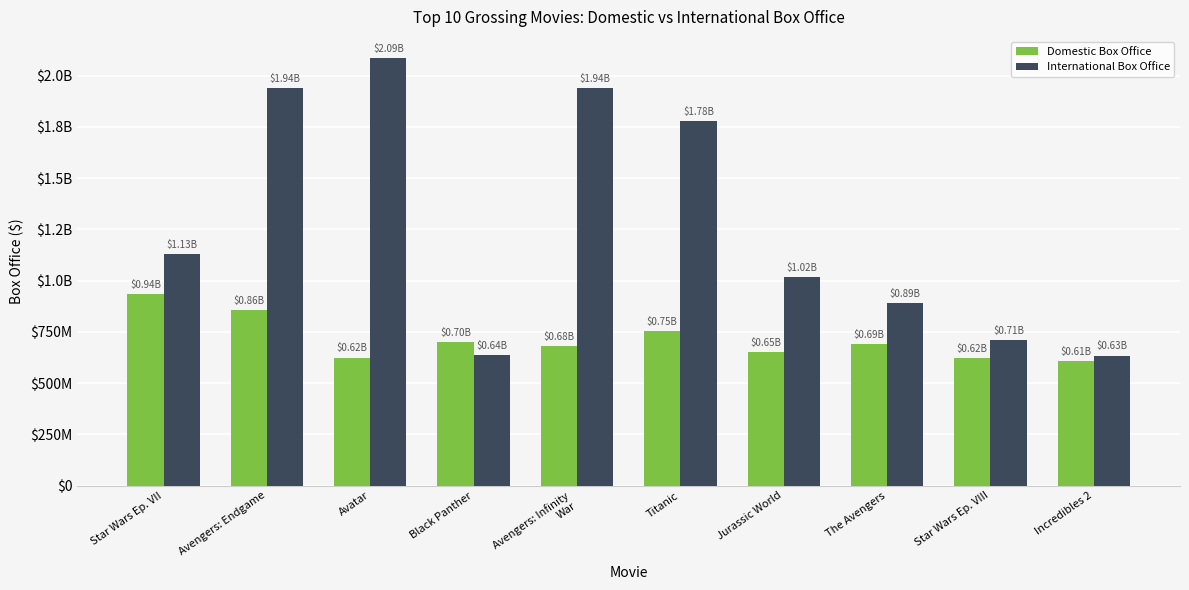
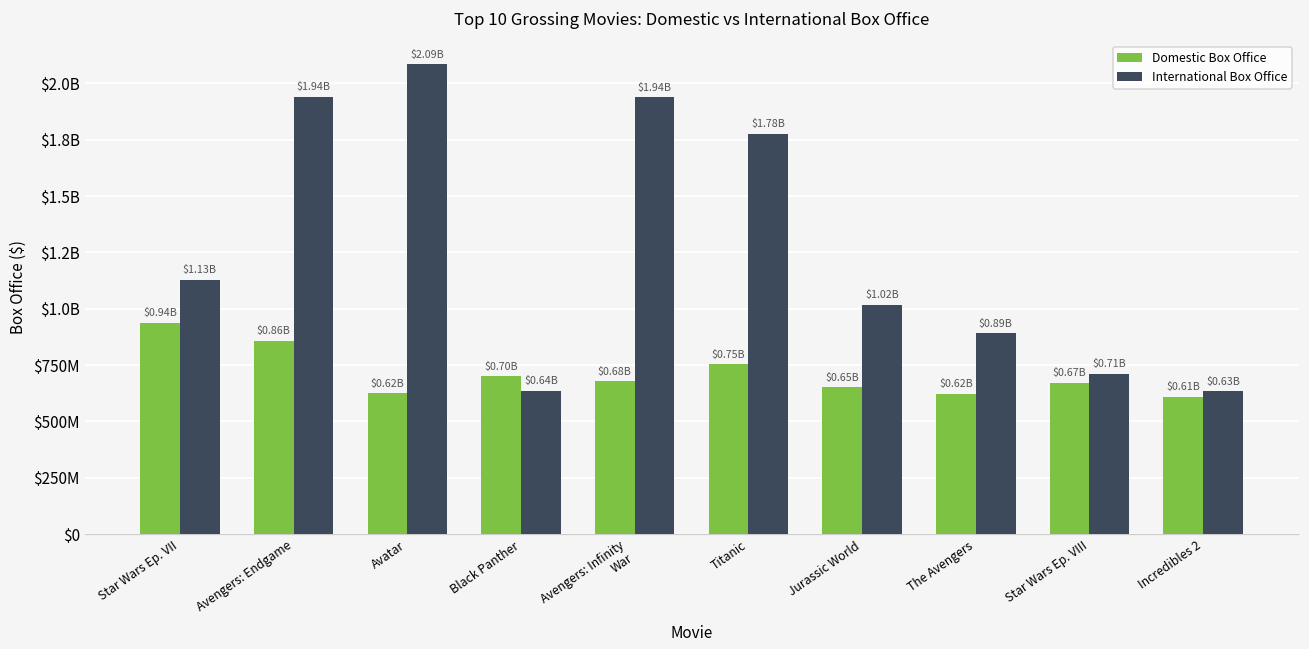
Domestic Box Office, The Avengers: $0.69B -> $0.62B
Domestic Box Office, Star Wars Ep. VIII: $0.62B -> $0.67B
